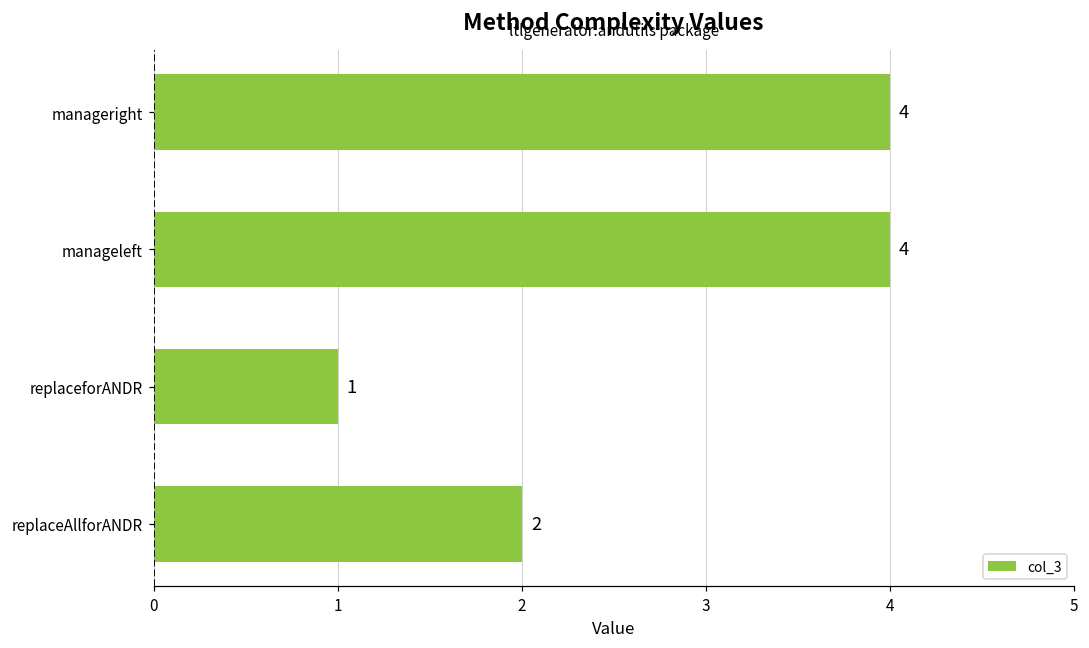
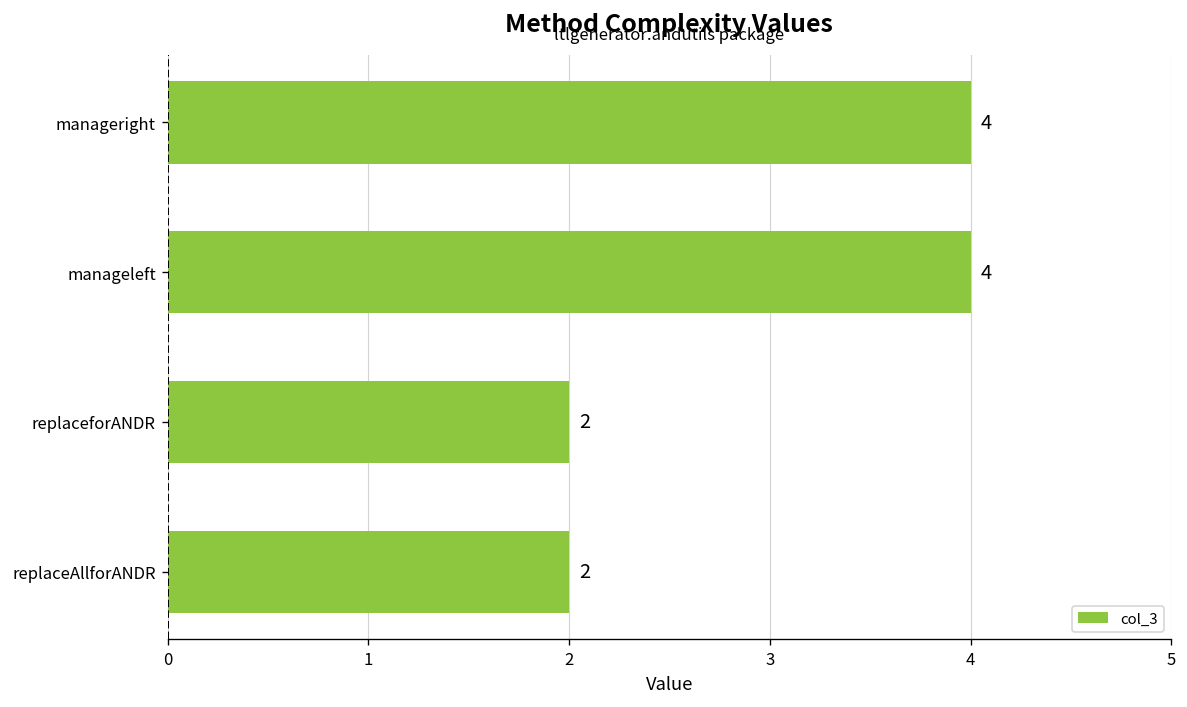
replaceforANDR: 1 -> 2
